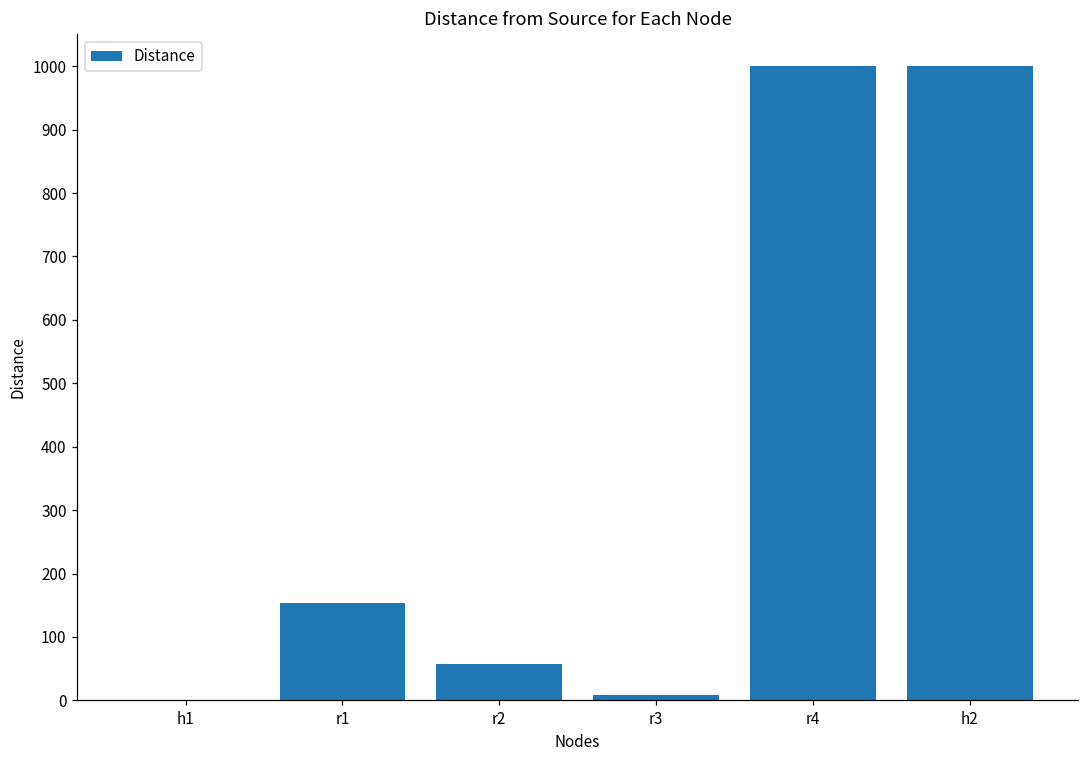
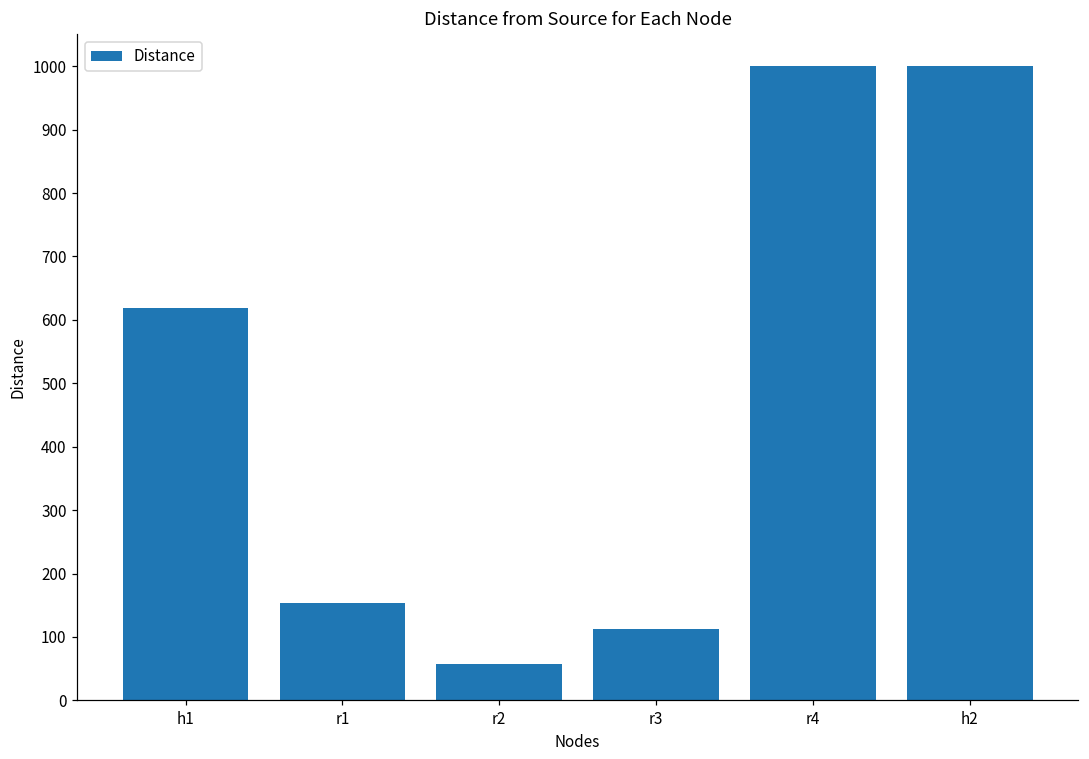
h1: 0 -> 620
r3: 10 -> 110
